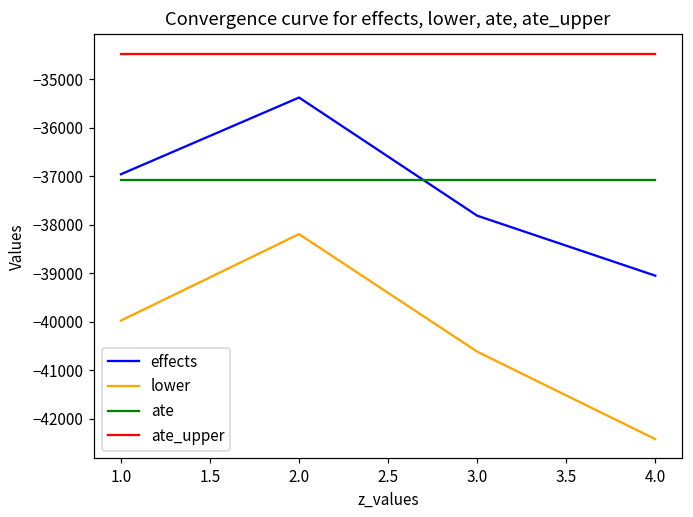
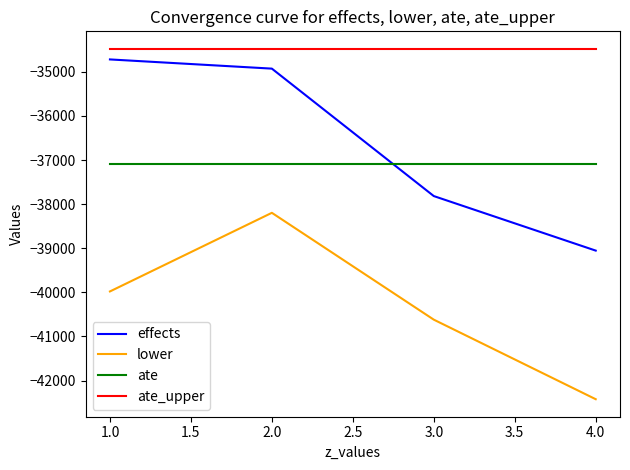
effects, 1.0: -37000 -> -34700
effects, 2.0: -35400 -> -34900
